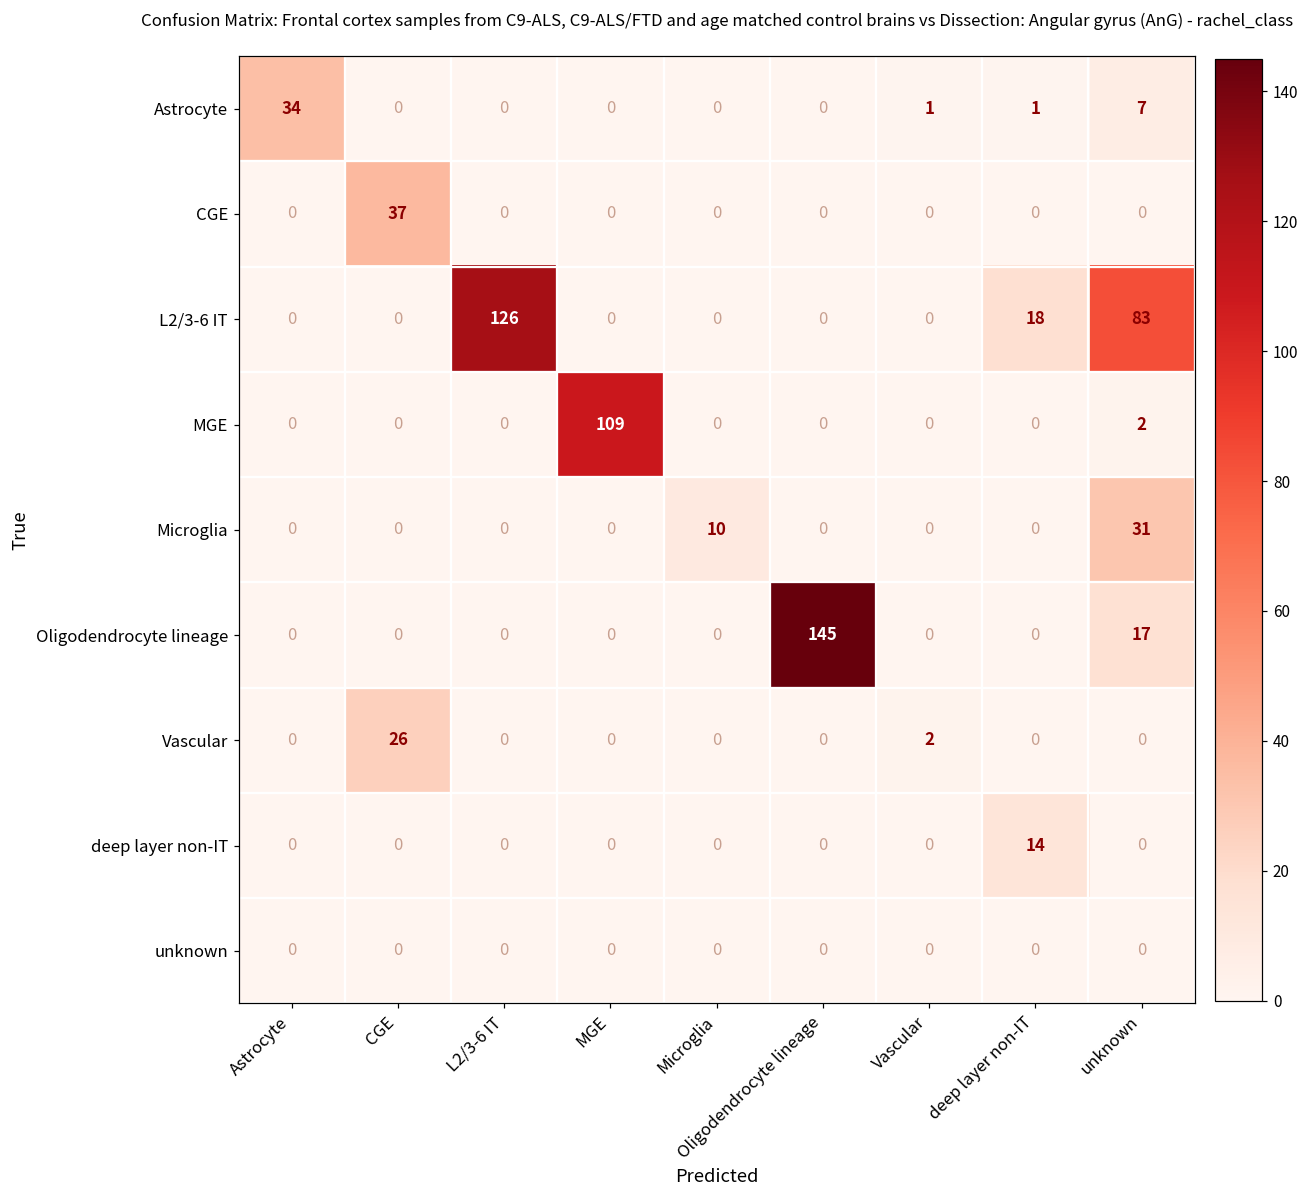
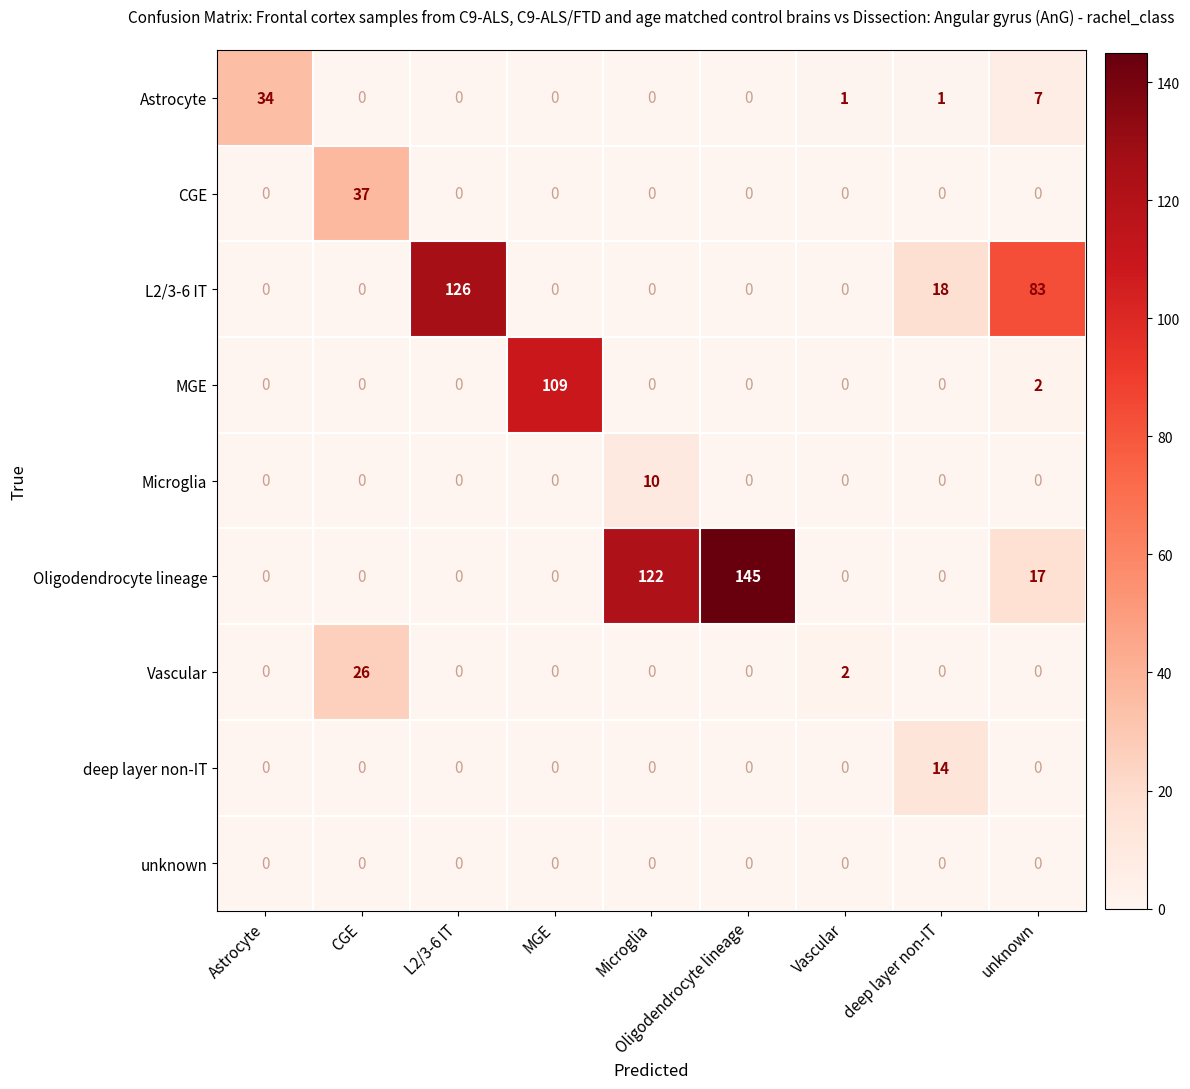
Microglia, unknown: 31 -> 0
Oligodendrocyte lineage, Microglia: 0 -> 122
